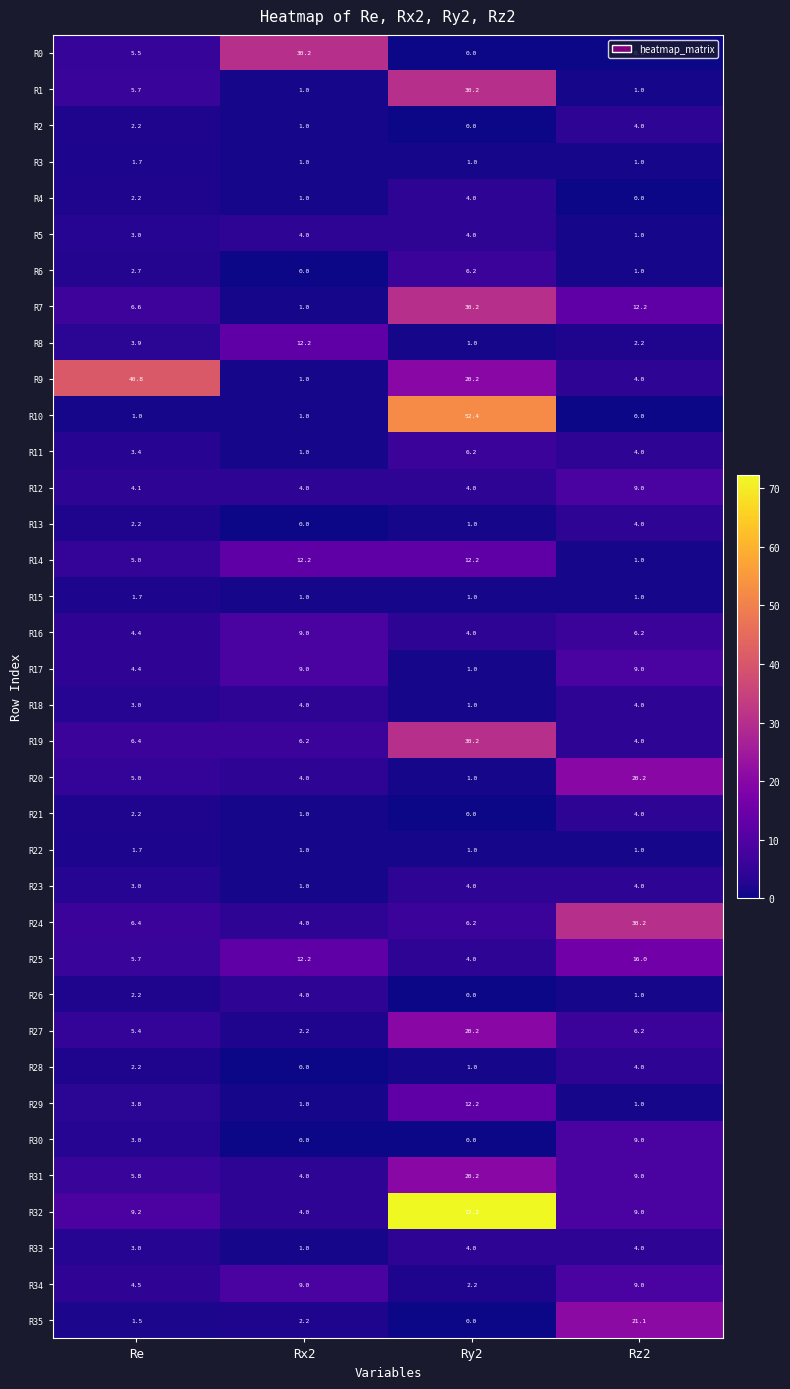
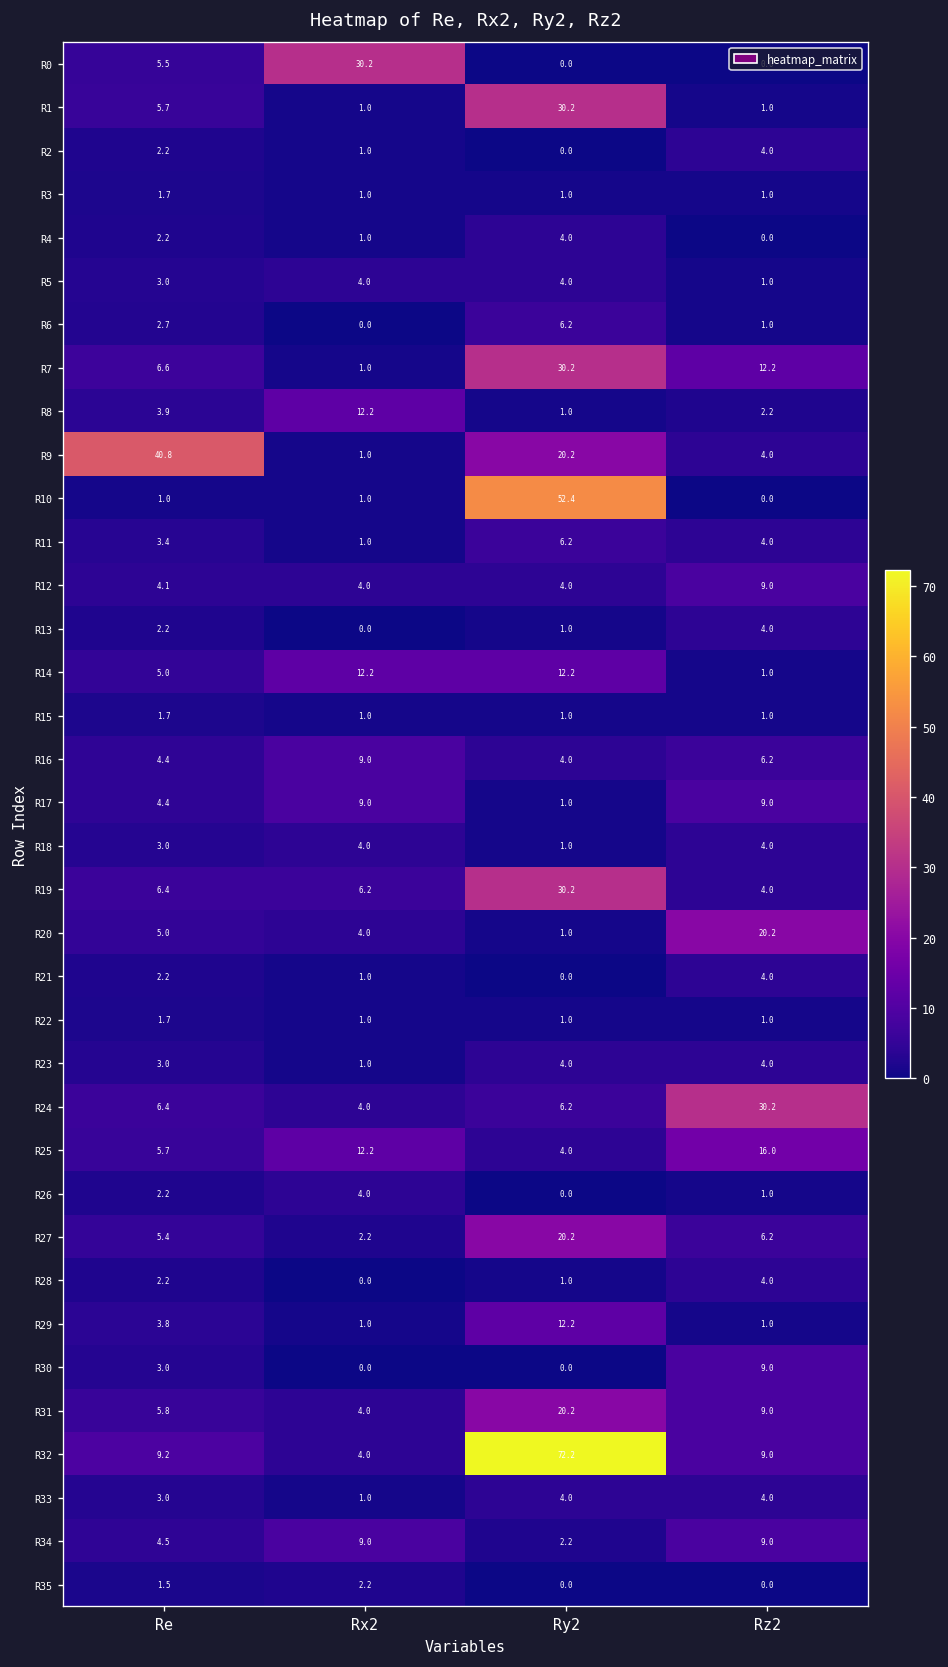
R35, Rz2: 21.1 -> 0.0
